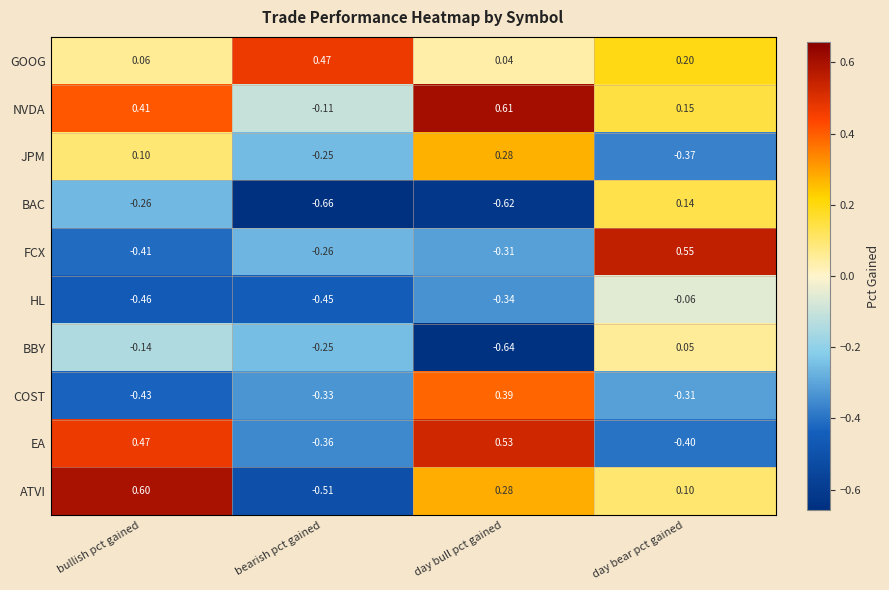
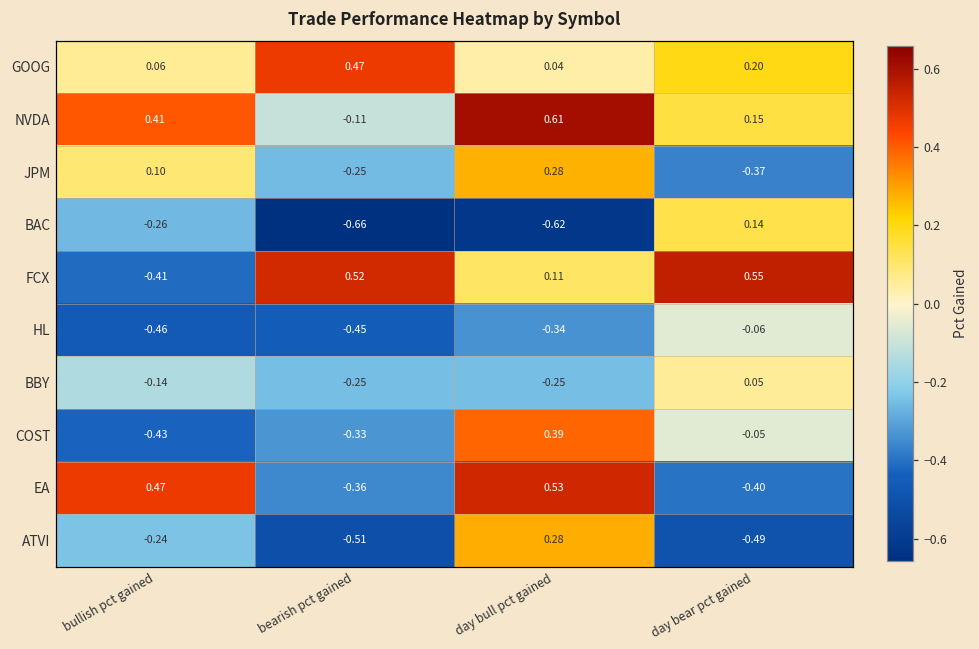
FCX, bearish pct gained: -0.26 -> 0.52
FCX, day bull pct gained: -0.31 -> 0.11
BBY, day bull pct gained: -0.64 -> -0.25
COST, day bear pct gained: -0.31 -> -0.05
ATVI, bullish pct gained: 0.60 -> -0.24
ATVI, day bear pct gained: 0.10 -> -0.49
